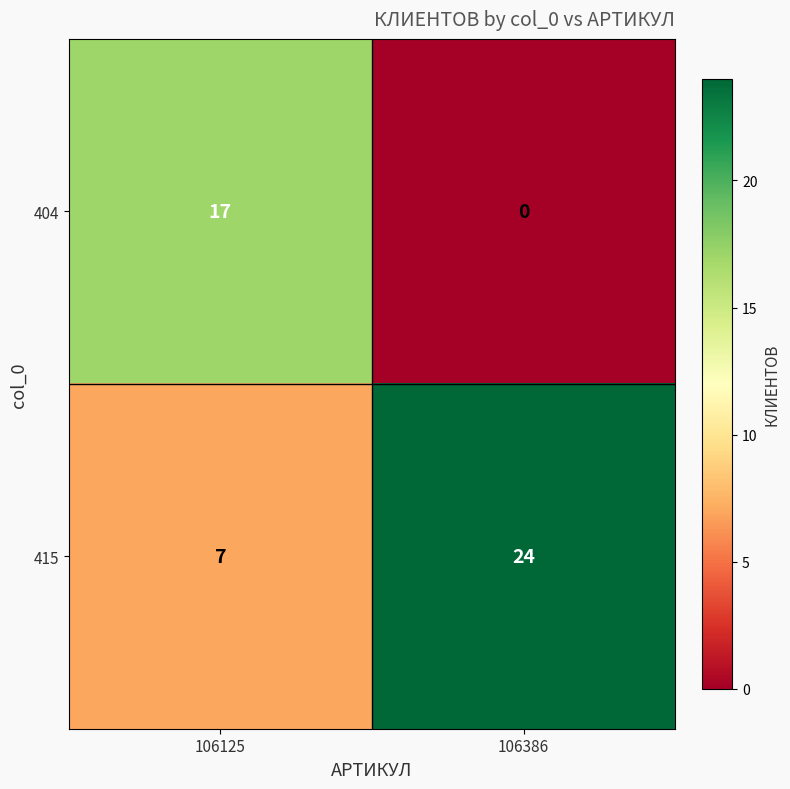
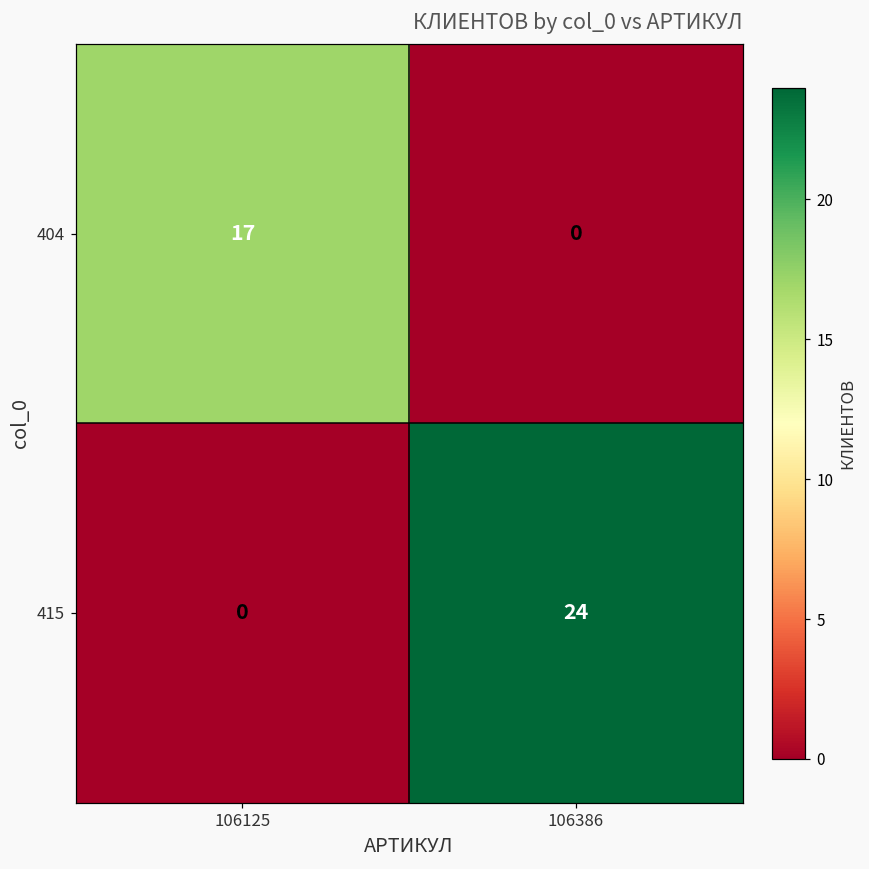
415, 106125: 7 -> 0
